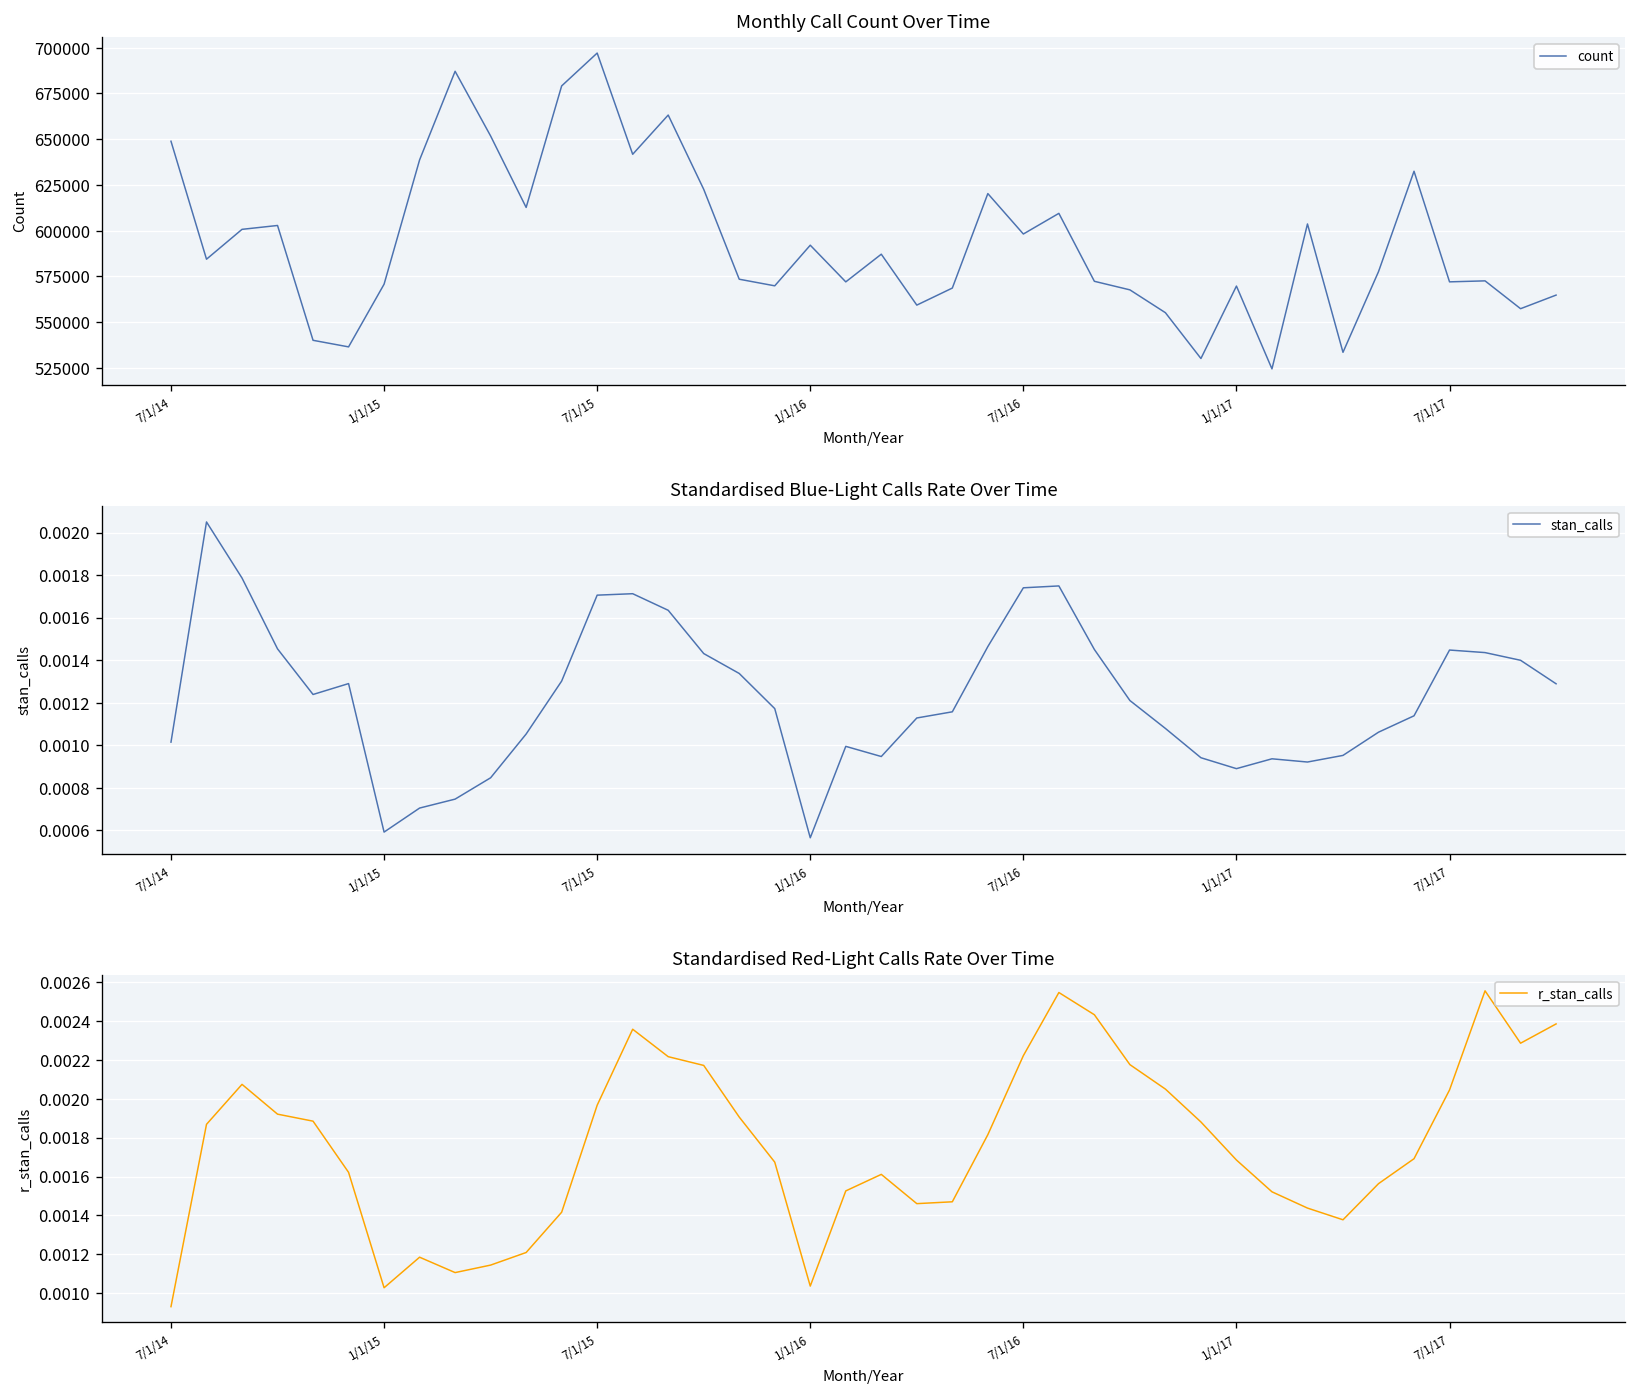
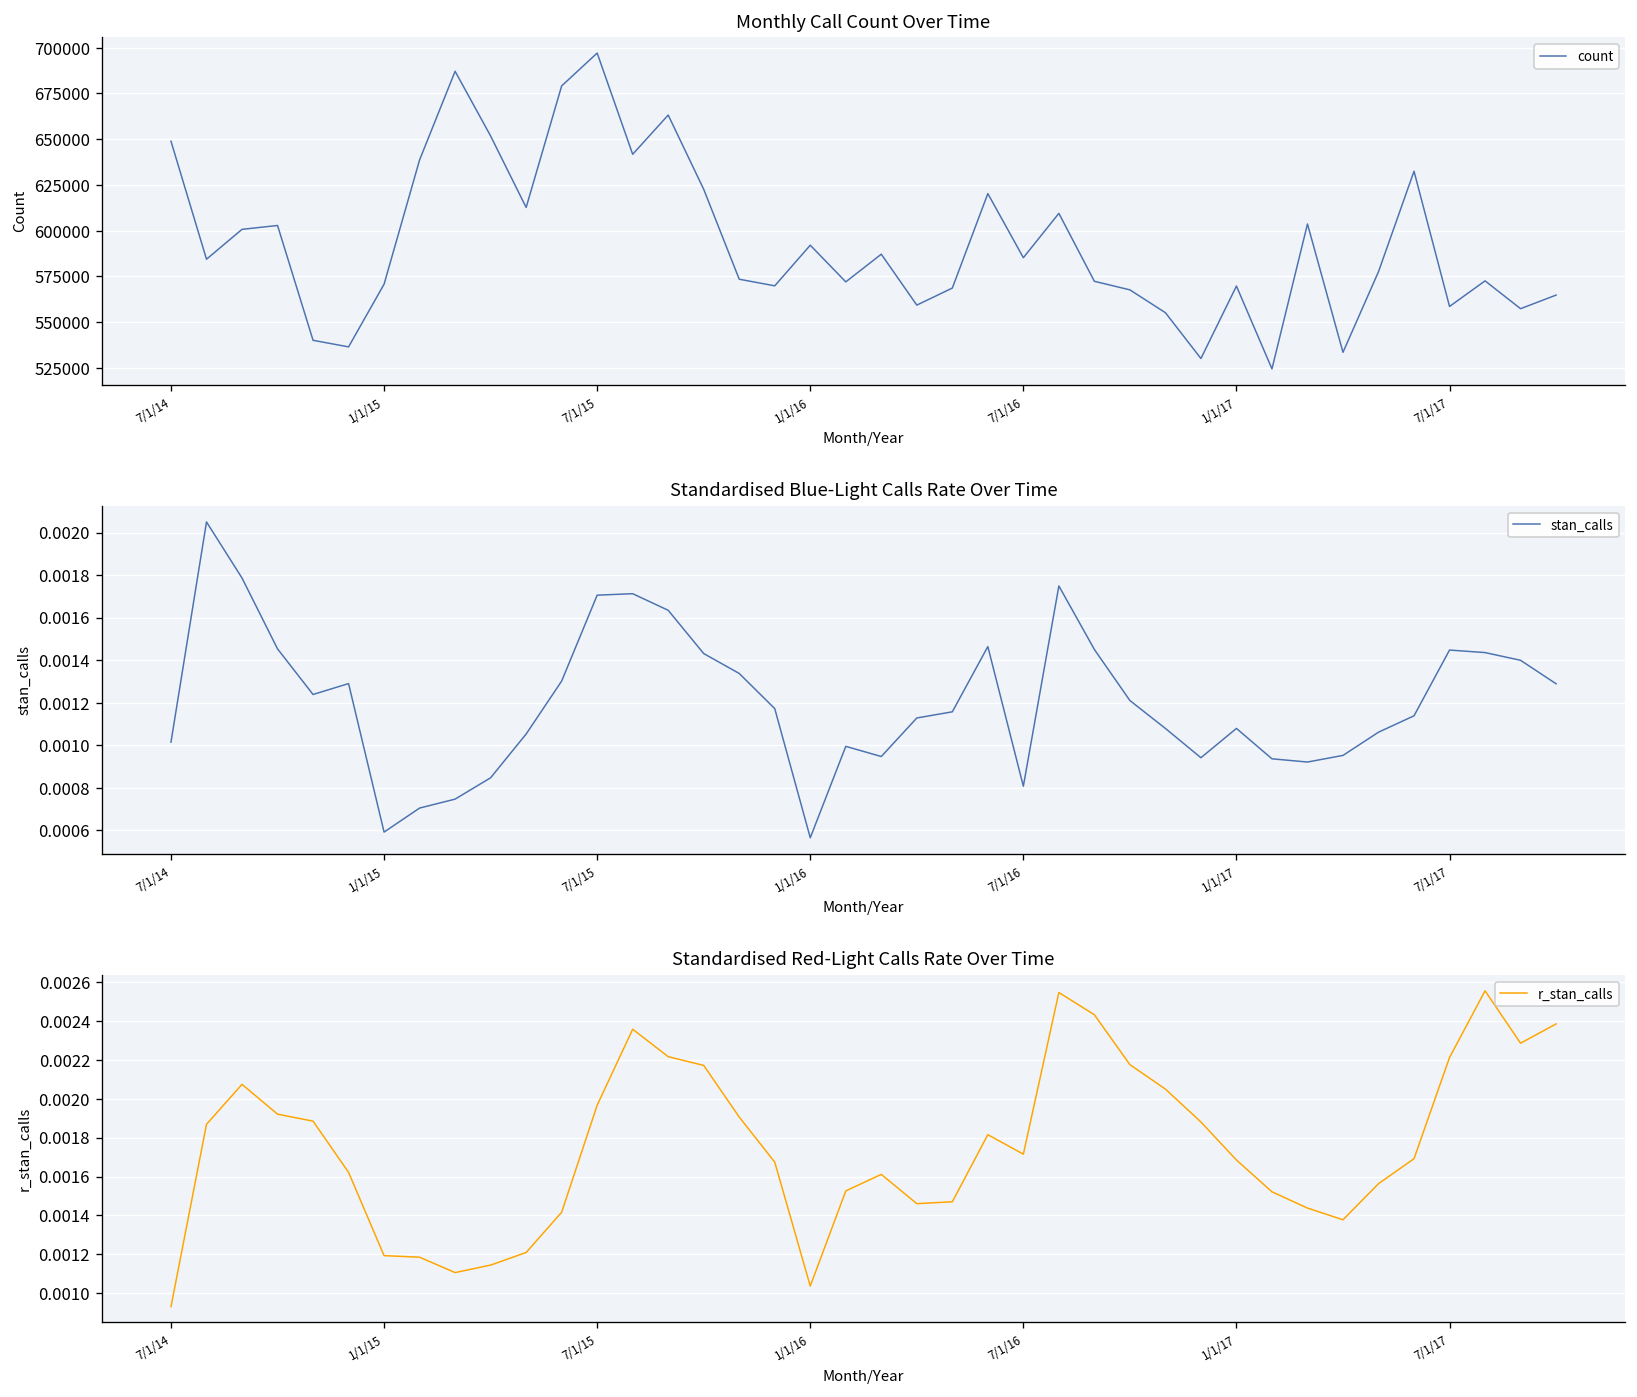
Monthly Call Count Over Time, 7/1/16: 598000 -> 585000
Monthly Call Count Over Time, 7/1/17: 572000 -> 559000
Standardised Blue-Light Calls Rate Over Time, 7/1/16: 0.00174 -> 0.00081
Standardised Blue-Light Calls Rate Over Time, 1/1/17: 0.00089 -> 0.00108
Standardised Red-Light Calls Rate Over Time, 1/1/15: 0.00103 -> 0.00119
Standardised Red-Light Calls Rate Over Time, 7/1/16: 0.00222 -> 0.00172
Standardised Red-Light Calls Rate Over Time, 7/1/17: 0.00205 -> 0.00221
